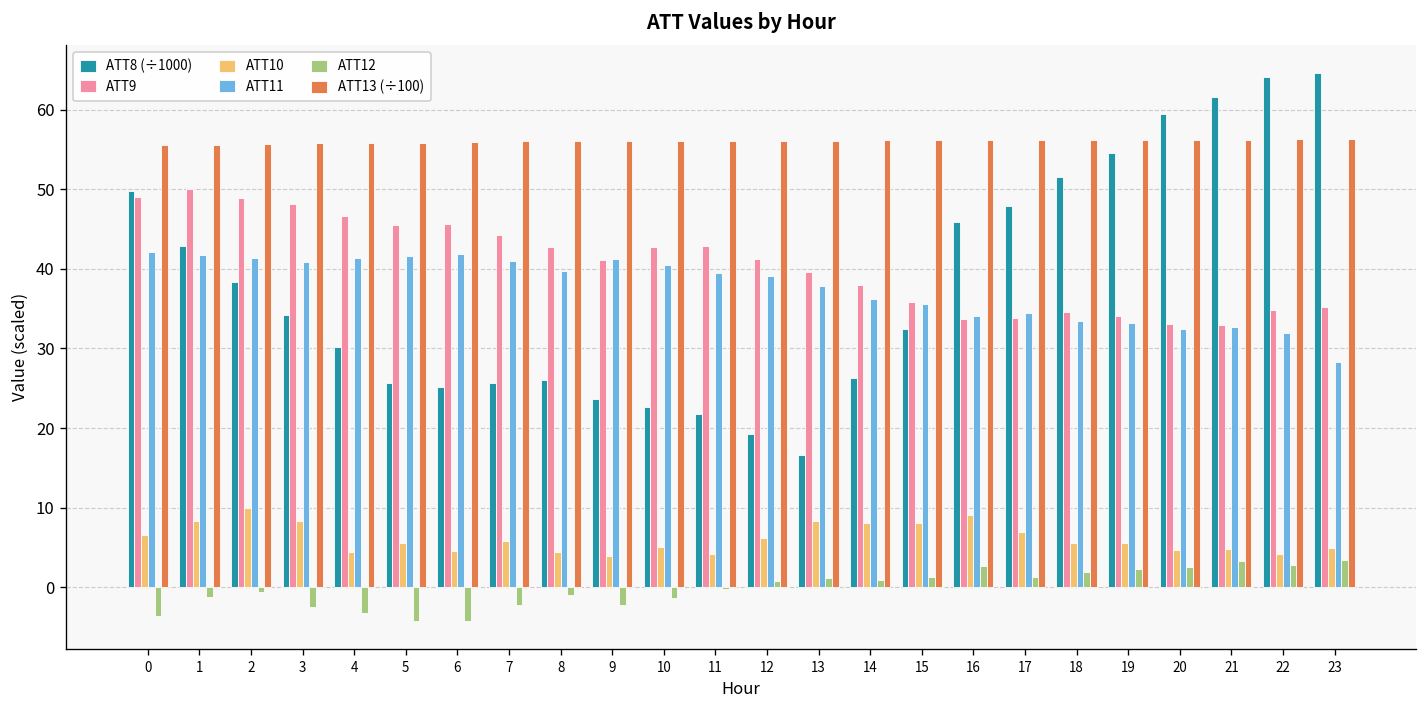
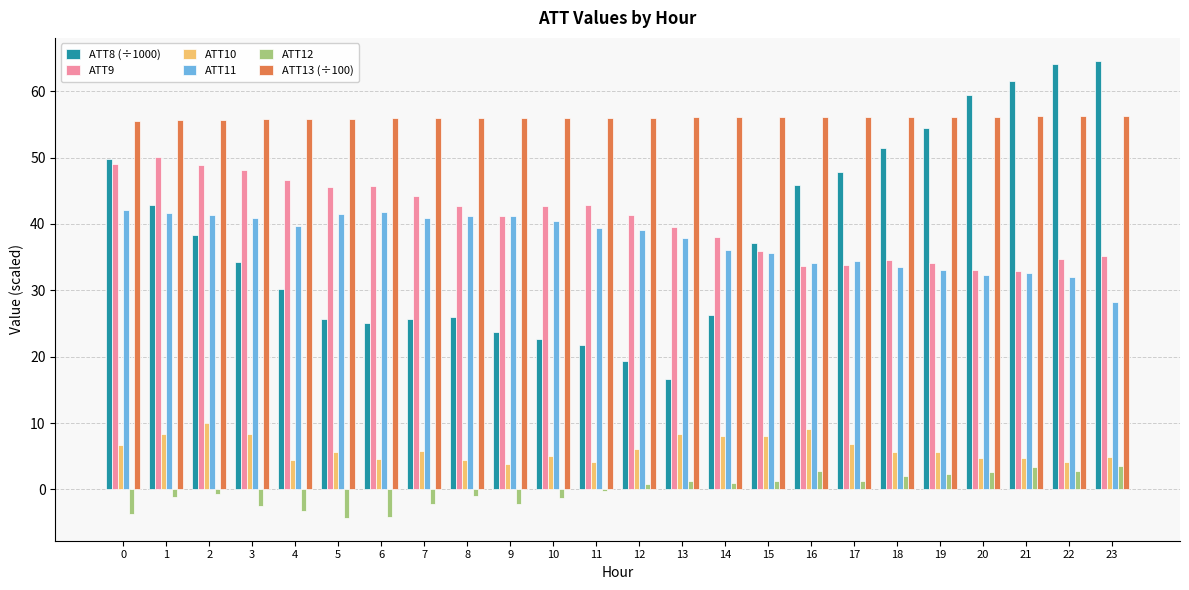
ATT11, 4: 41 -> 40
ATT11, 8: 40 -> 41
ATT8 (÷1000), 15: 32 -> 37
